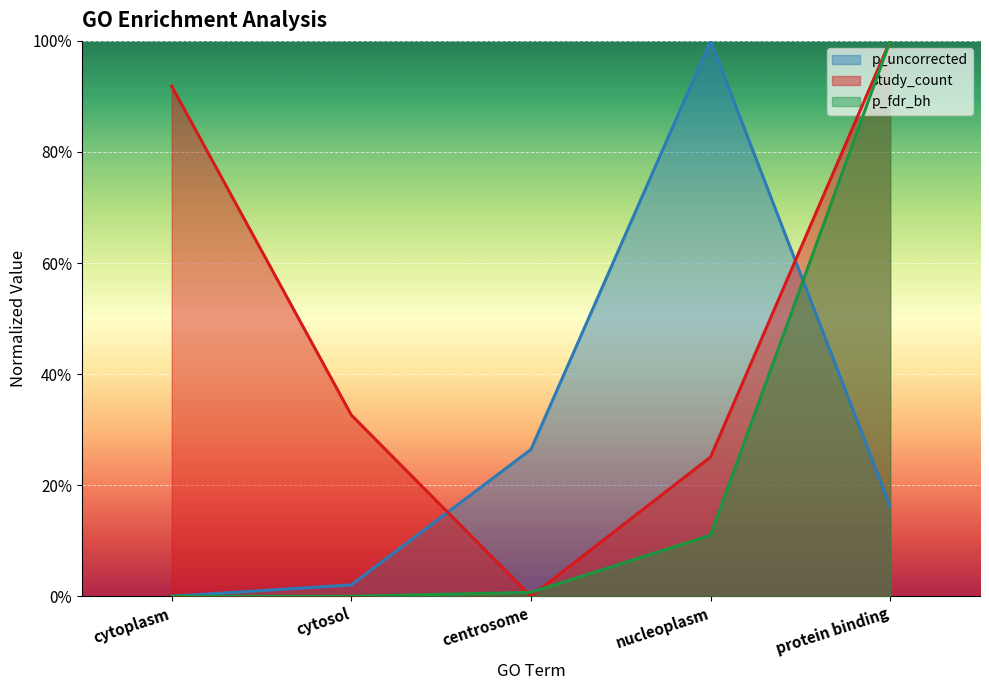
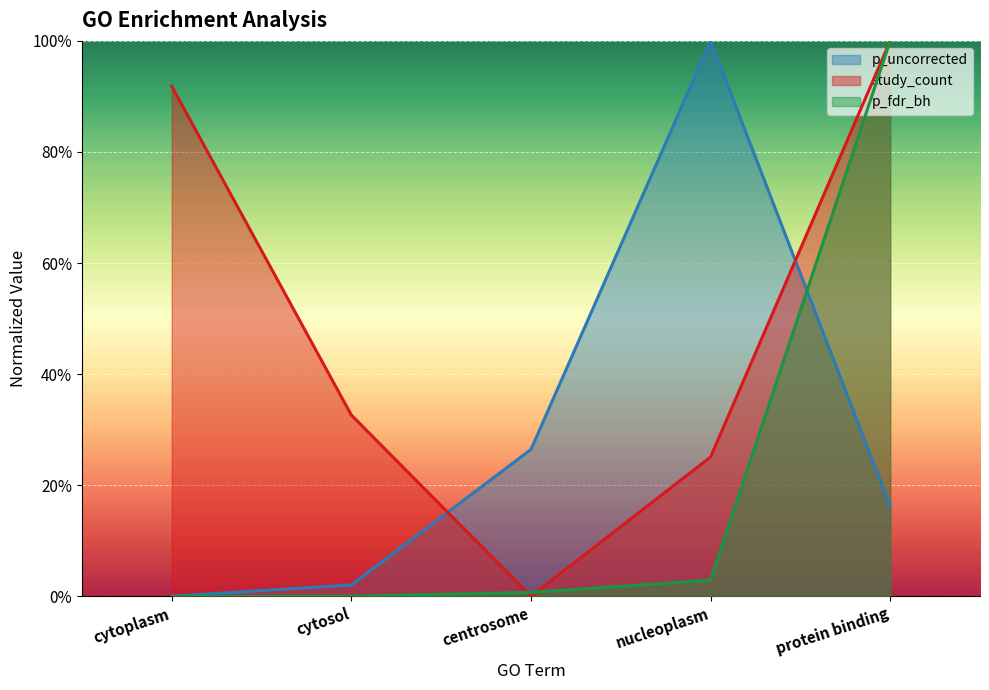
p_fdr_bh, nucleoplasm: 11% -> 3%
